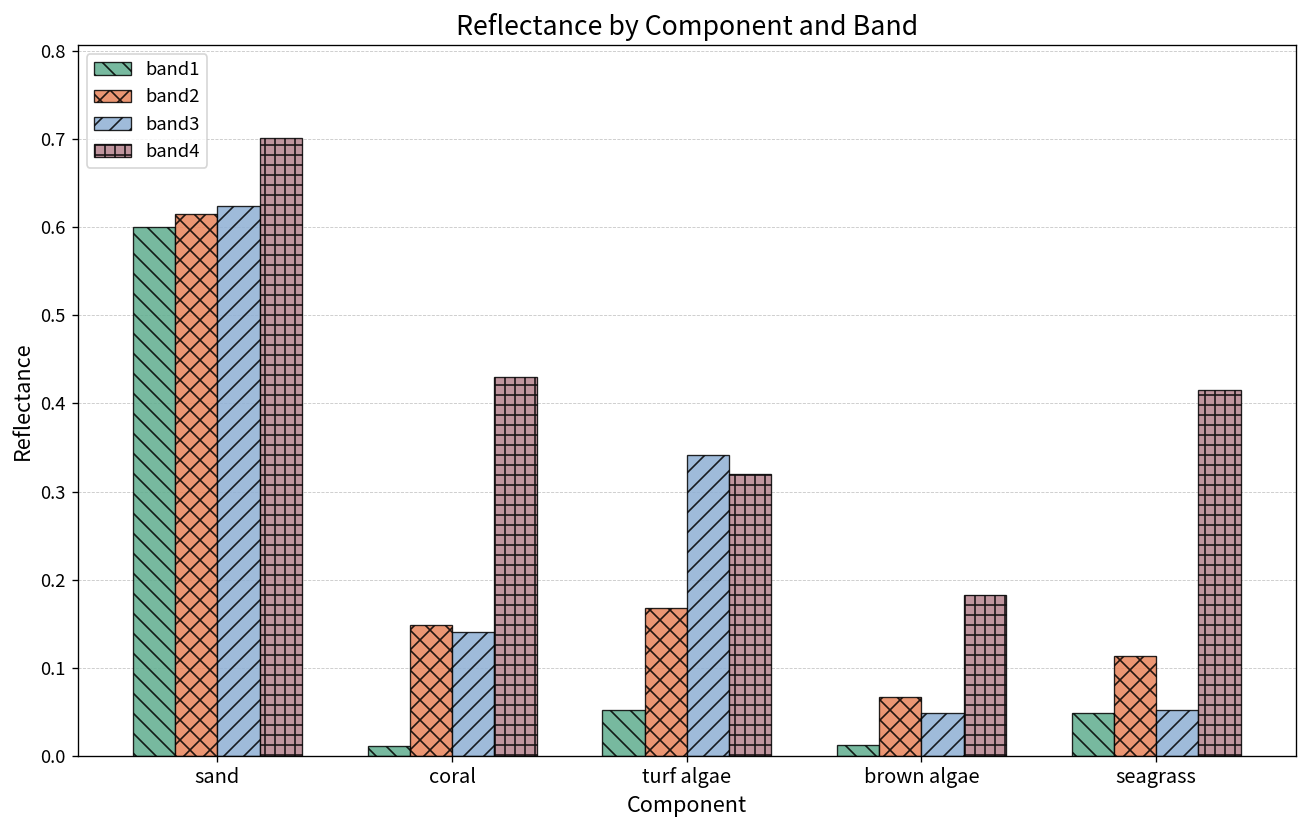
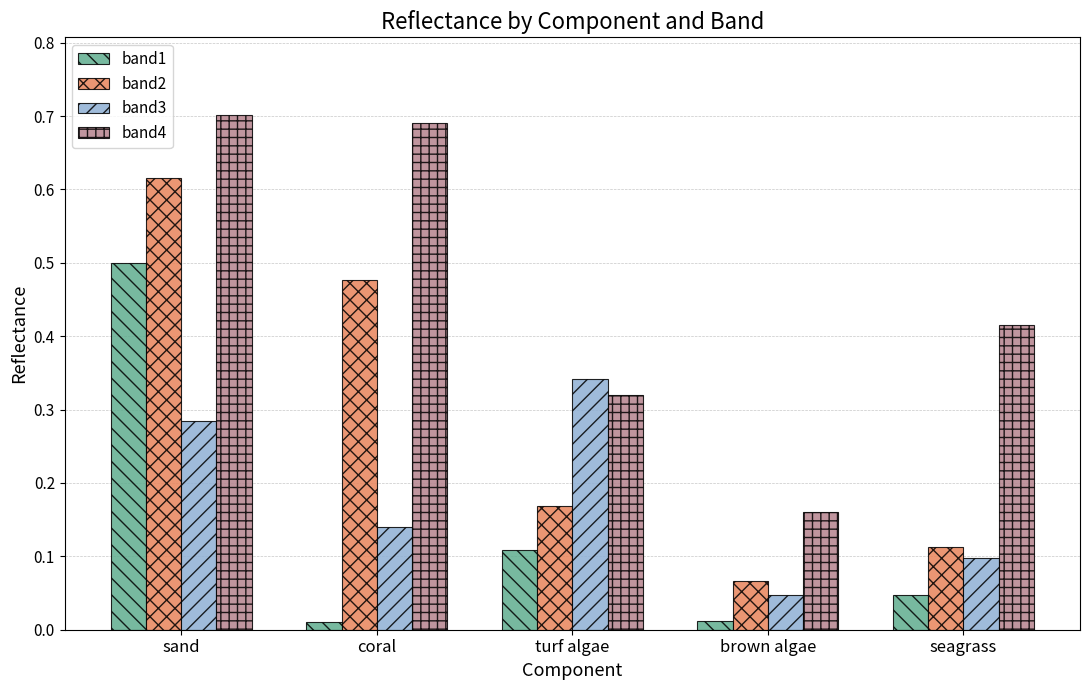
band1, sand: 0.6 -> 0.5
band3, sand: 0.62 -> 0.28
band2, coral: 0.15 -> 0.48
band4, coral: 0.43 -> 0.69
band1, turf algae: 0.05 -> 0.11
band4, brown algae: 0.18 -> 0.16
band3, seagrass: 0.05 -> 0.10
